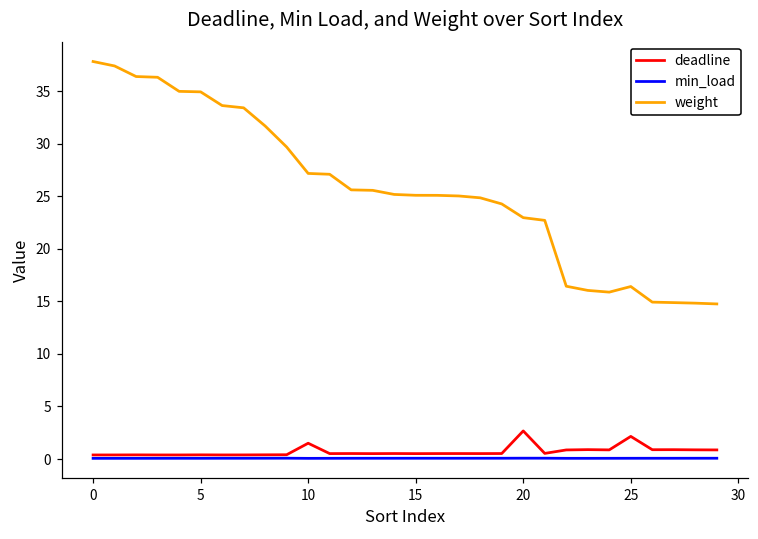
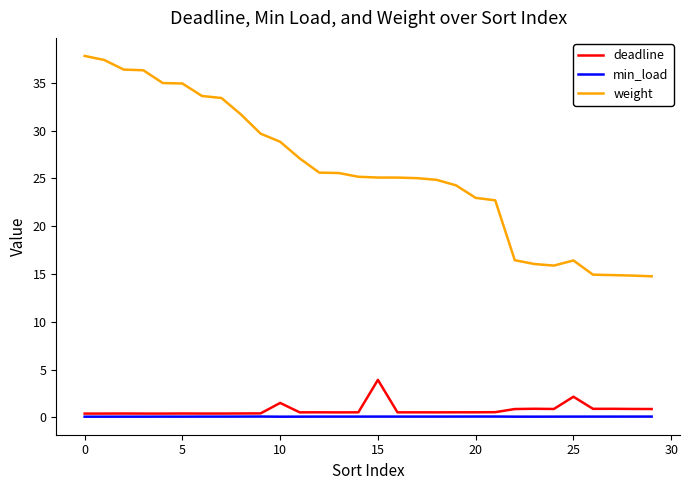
weight, 10: 27 -> 29
deadline, 15: 1 -> 4
deadline, 20: 3 -> 1
